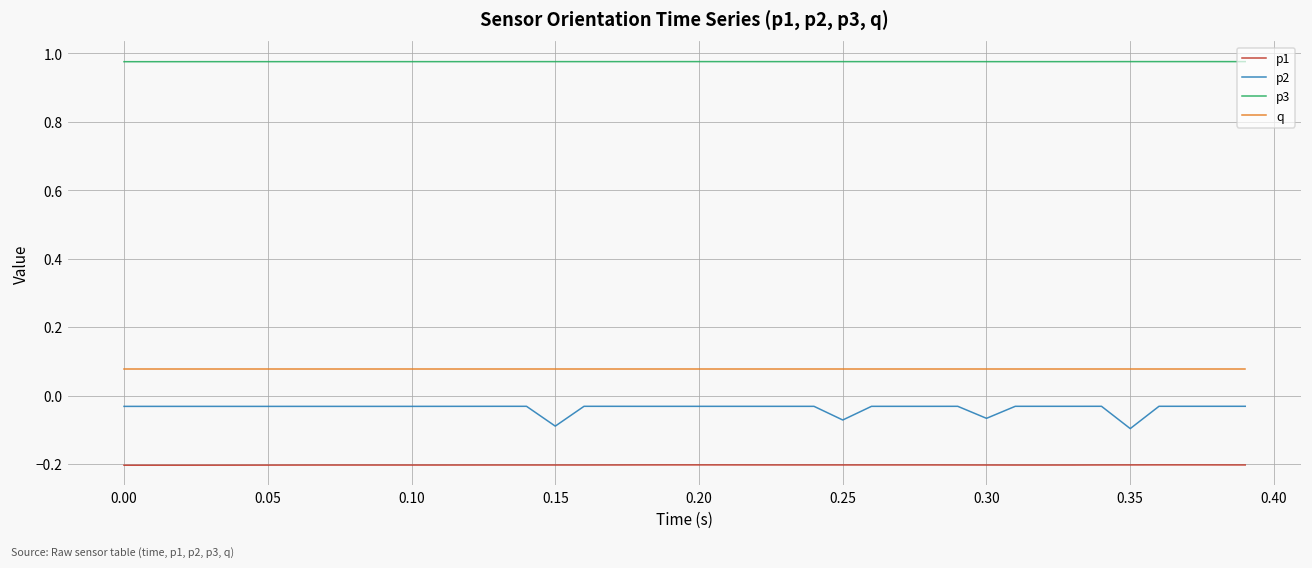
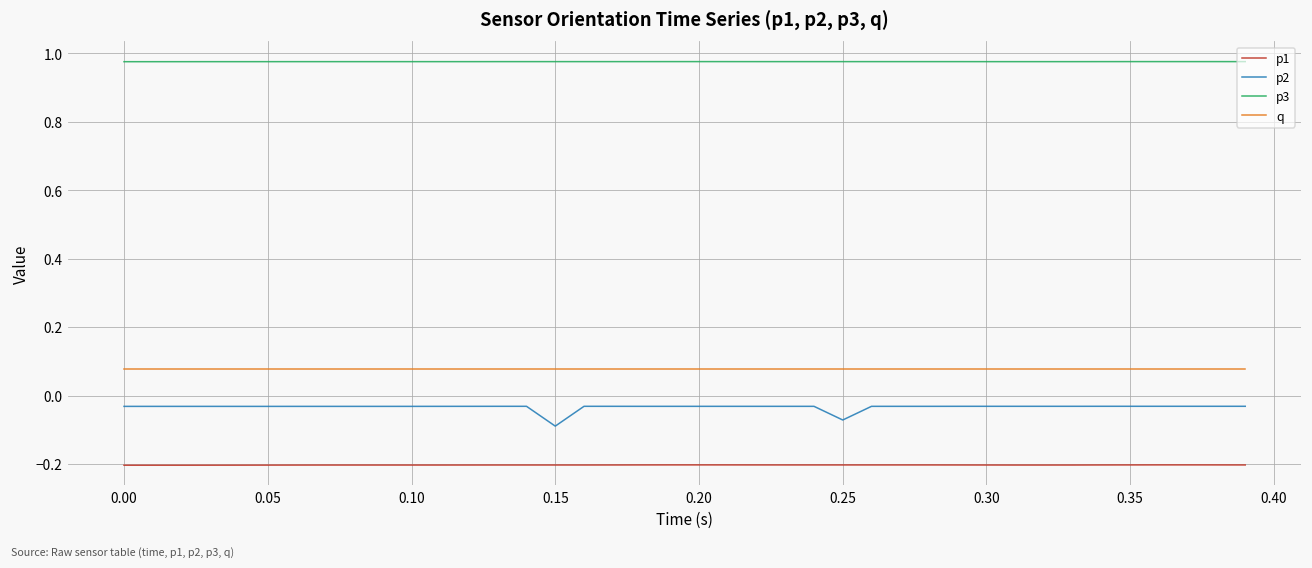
p2, 0.30: -0.07 -> -0.03
p2, 0.35: -0.10 -> -0.03
